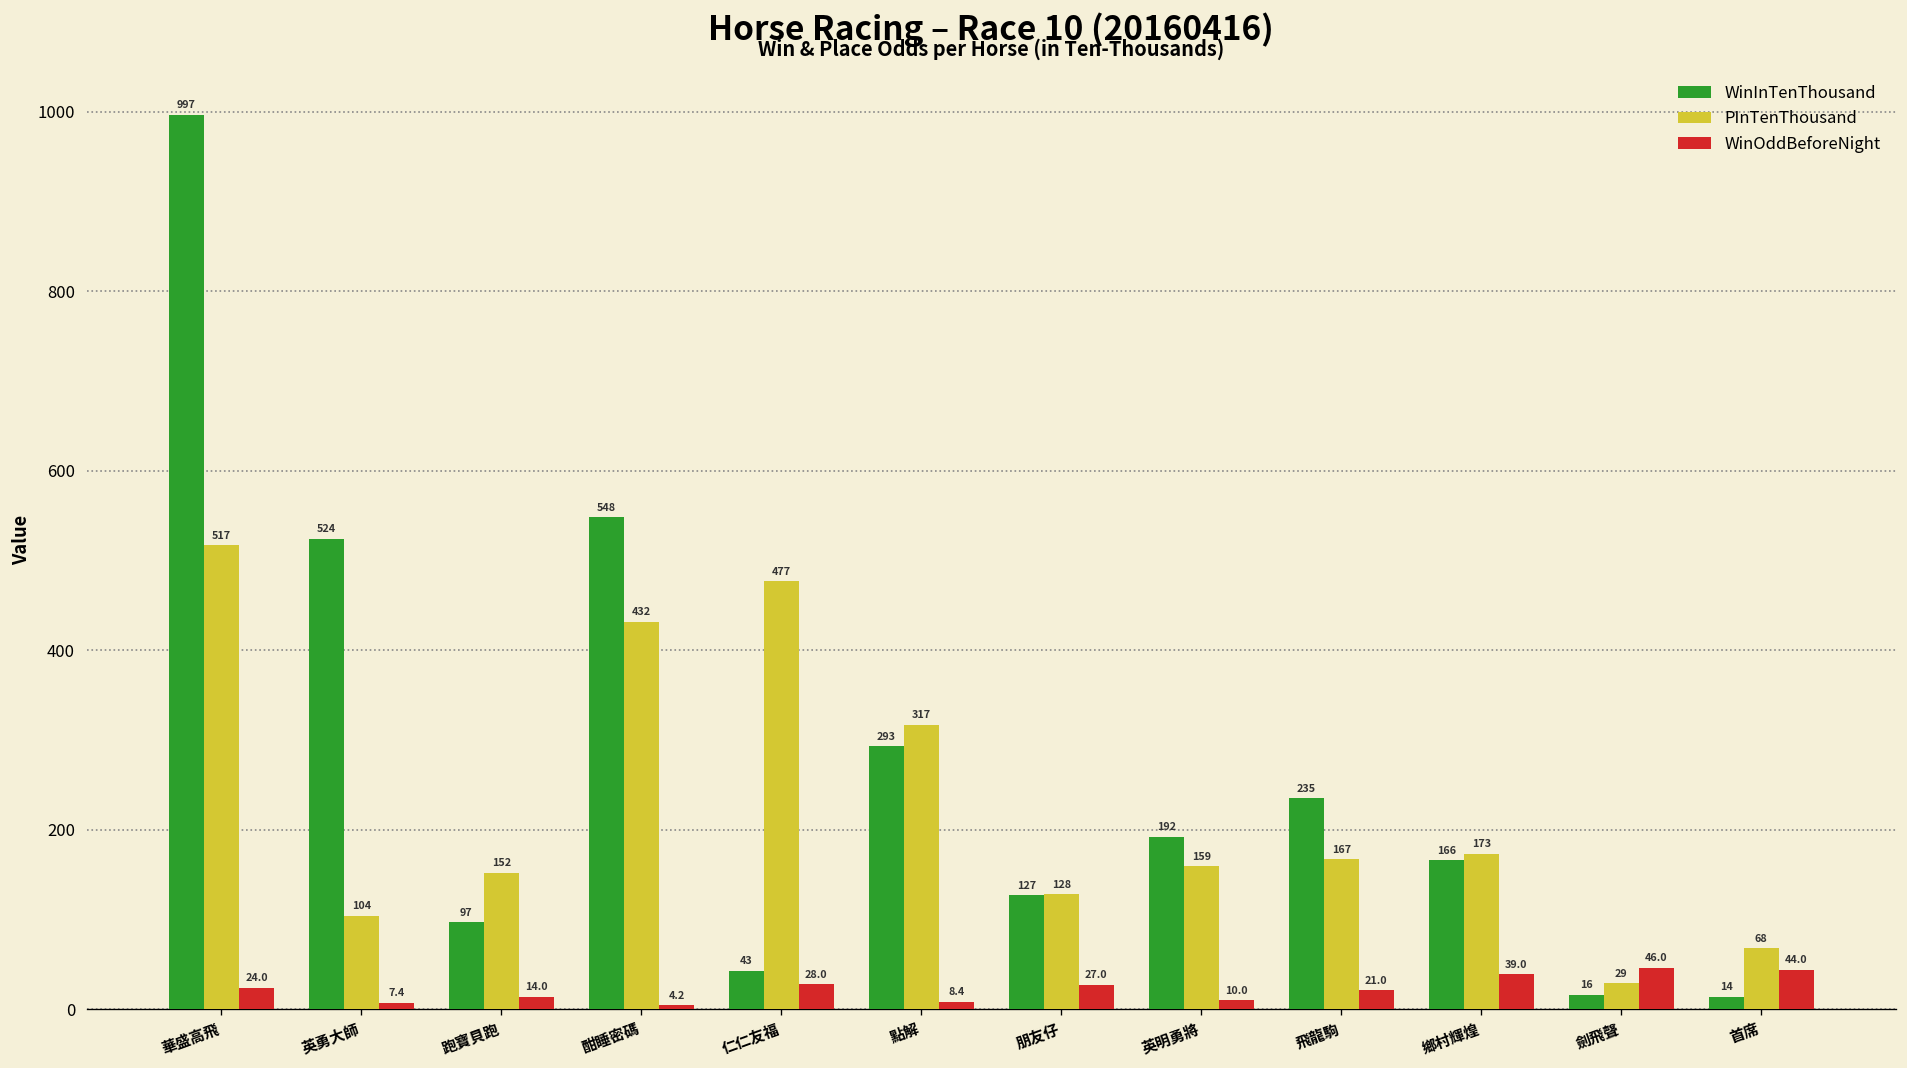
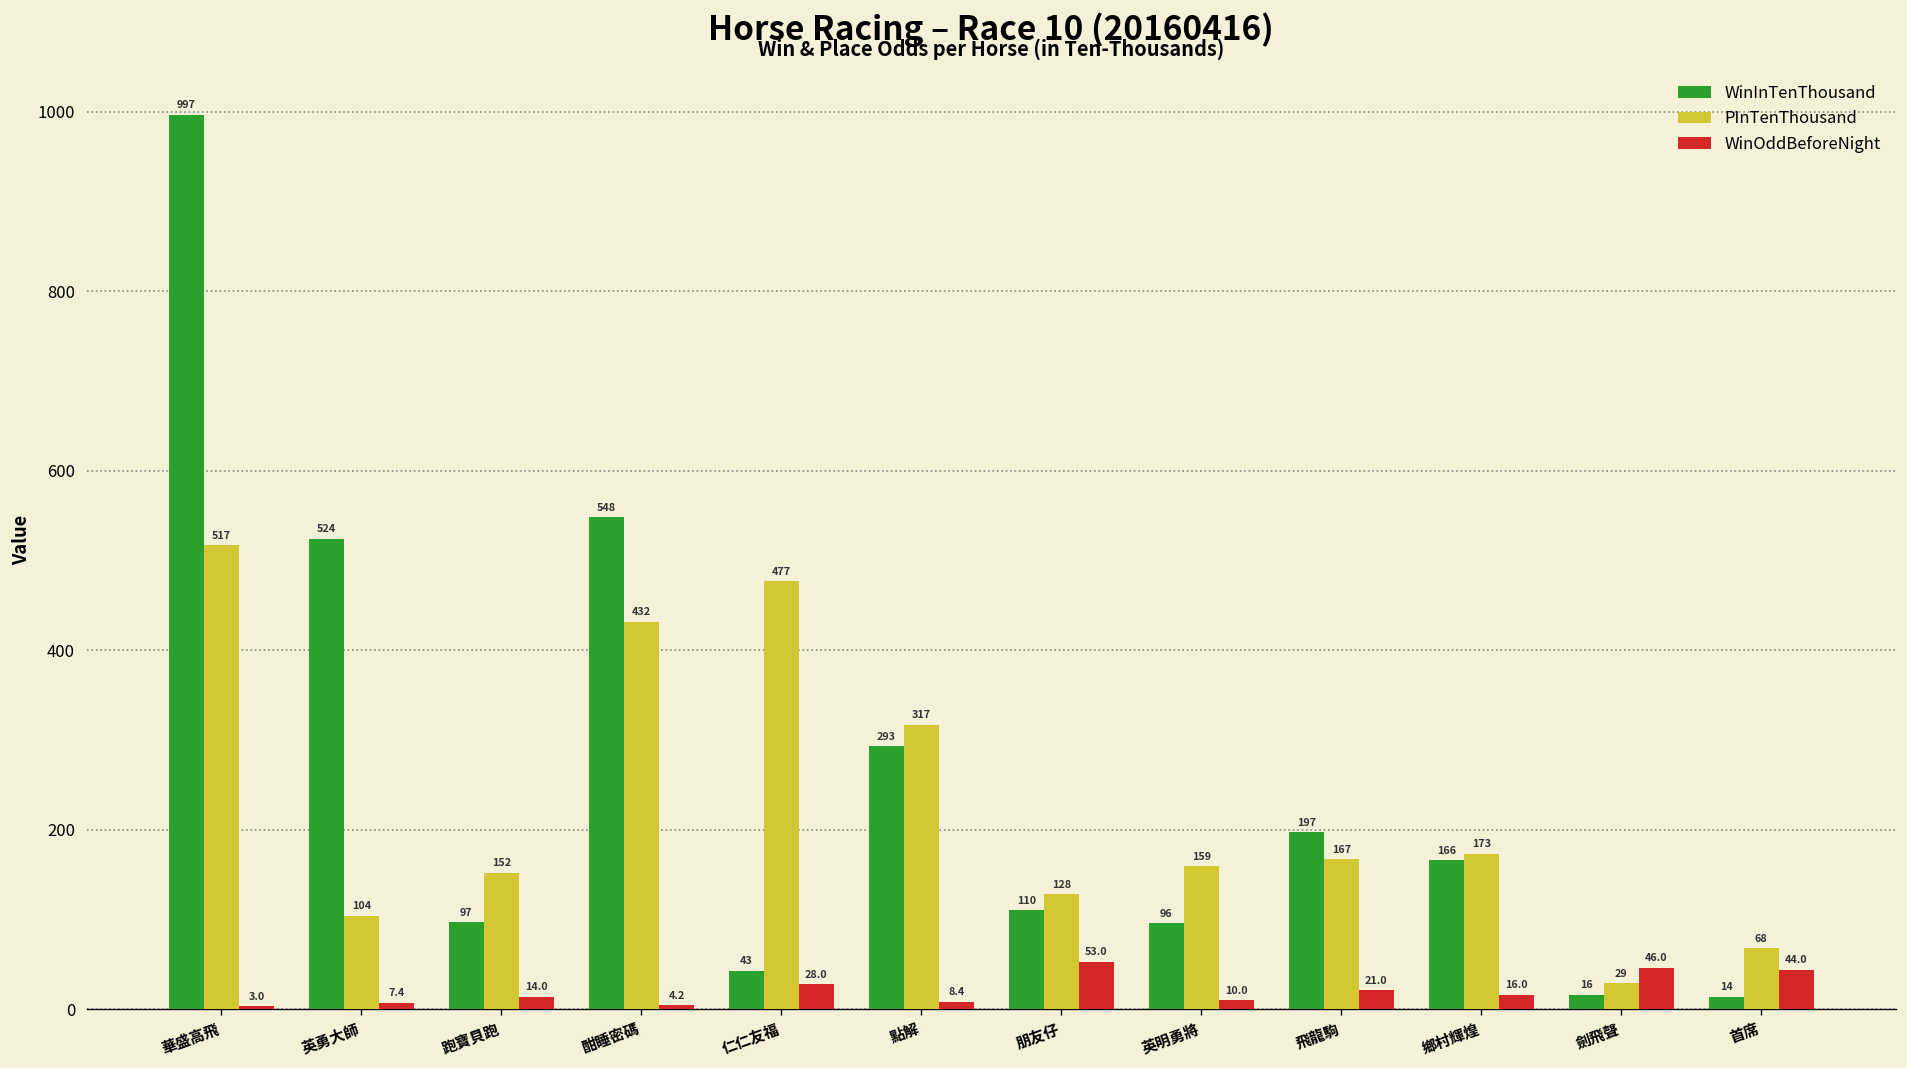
WinOddBeforeNight, 華盛高飛: 24.0 -> 3.0
WinInTenThousand, 朋友仔: 127 -> 110
WinOddBeforeNight, 朋友仔: 27.0 -> 53.0
WinInTenThousand, 英明勇將: 192 -> 96
WinInTenThousand, 飛龍駒: 235 -> 197
WinOddBeforeNight, 鄉村輝煌: 39.0 -> 16.0
